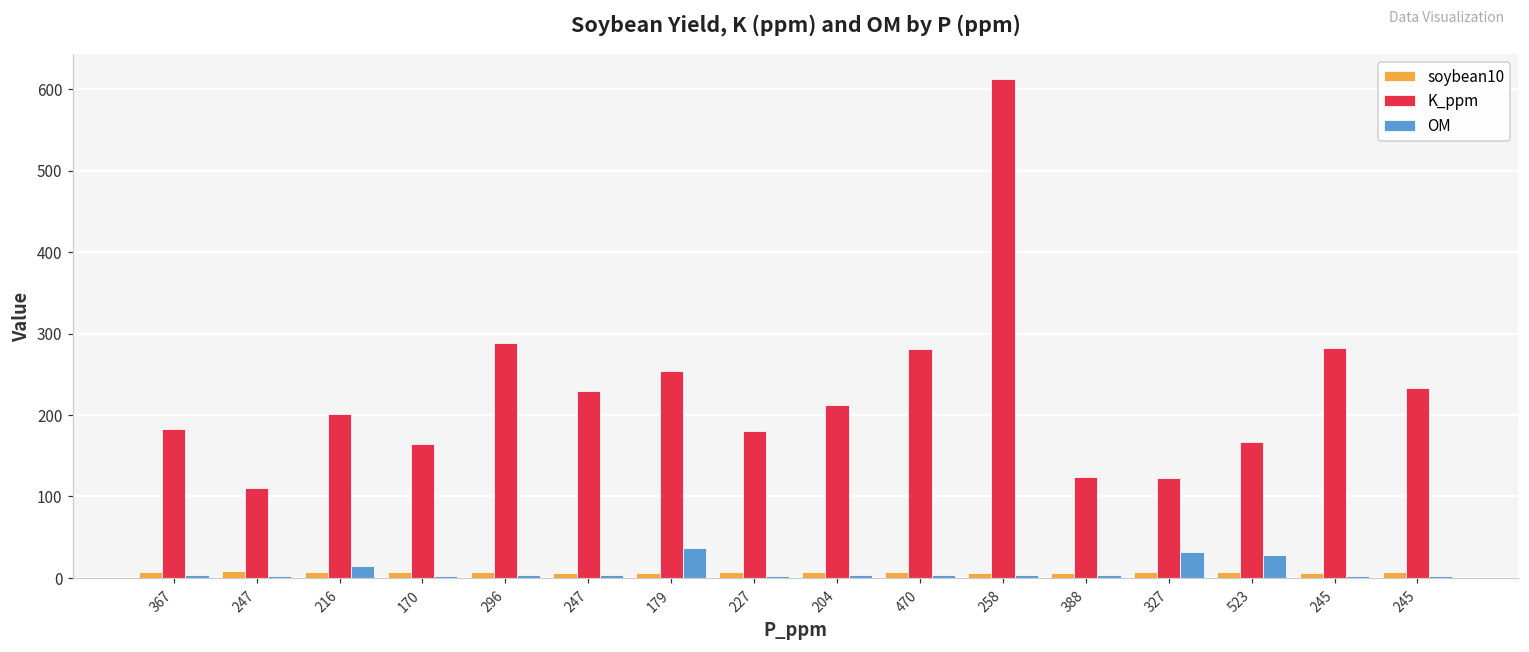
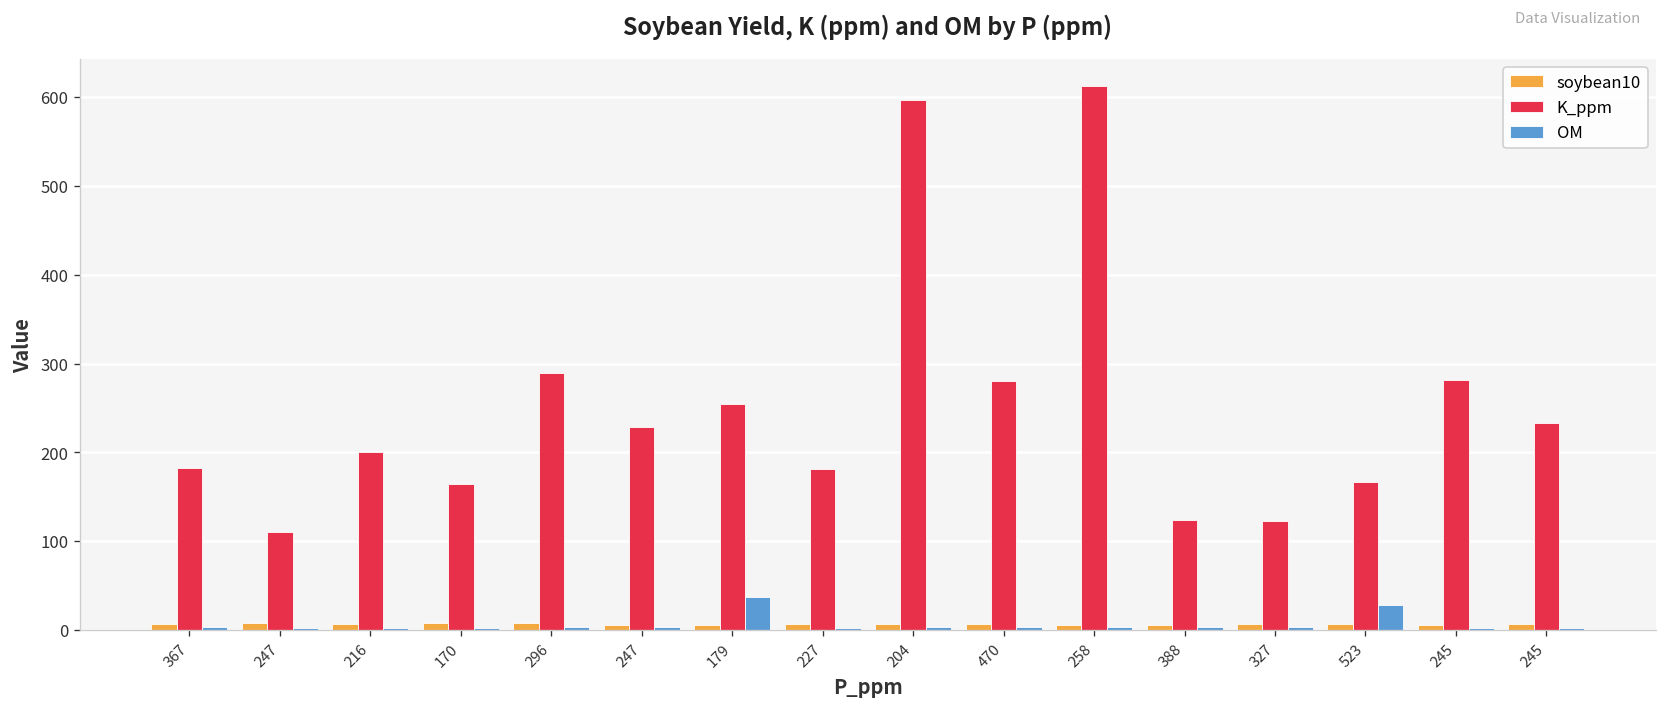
OM, 216: 10 -> 0
K_ppm, 204: 210 -> 600
OM, 327: 30 -> 0
